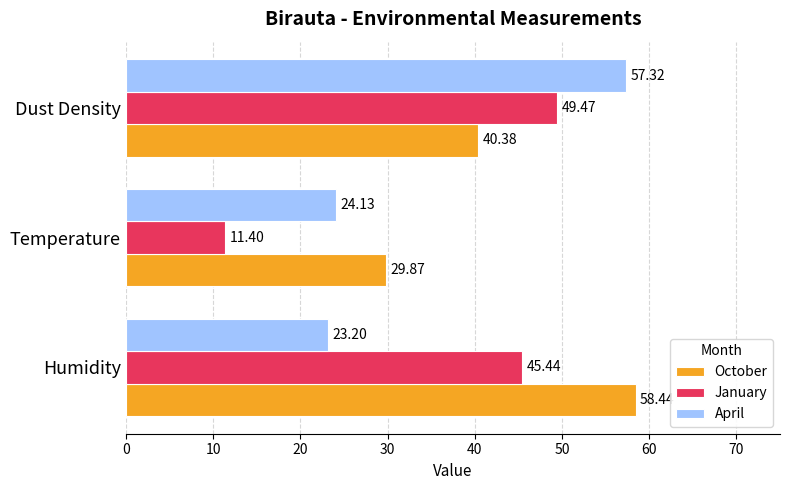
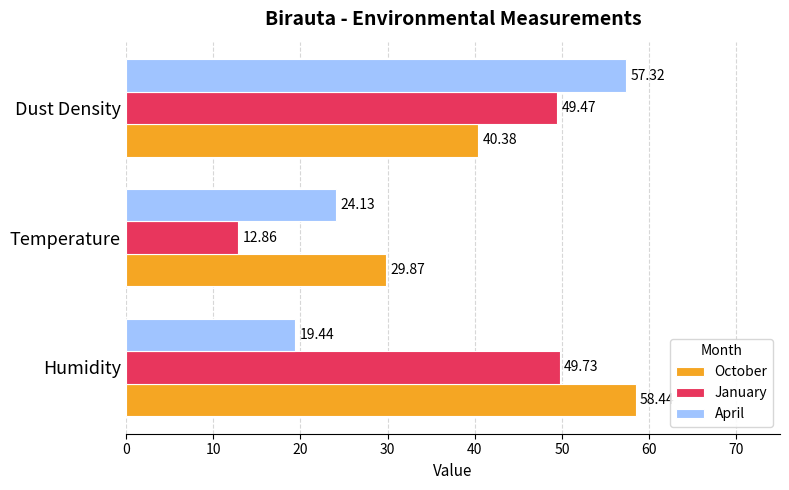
January, Temperature: 11.40 -> 12.86
April, Humidity: 23.20 -> 19.44
January, Humidity: 45.44 -> 49.73
